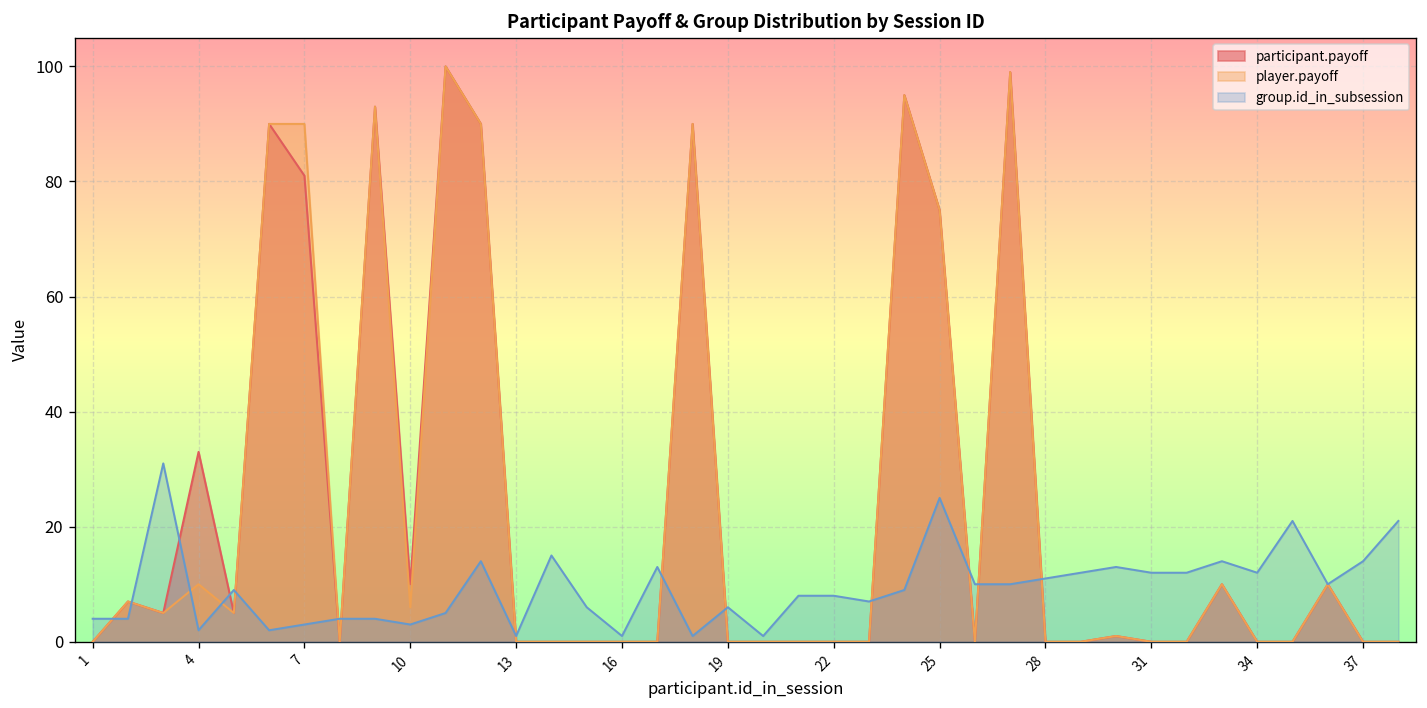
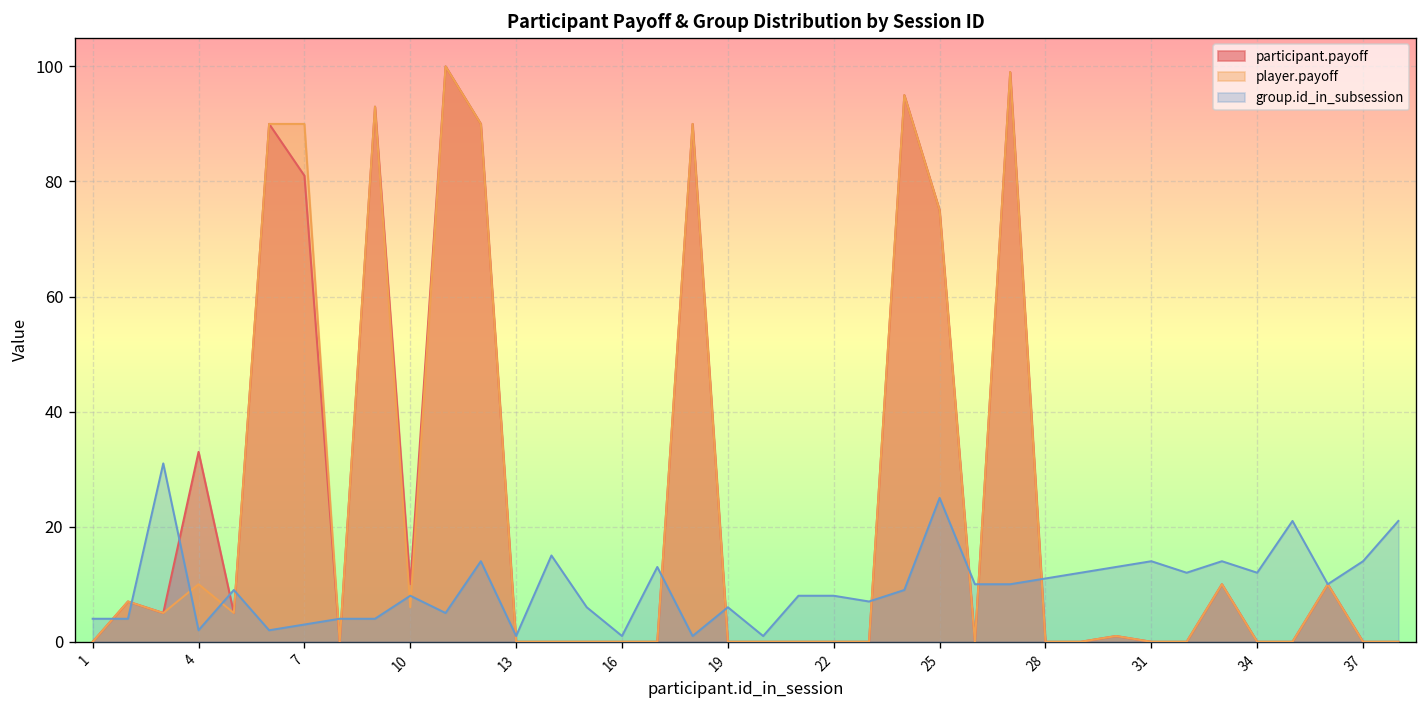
group.id_in_subsession, 10: 3 -> 8
group.id_in_subsession, 31: 12 -> 14
